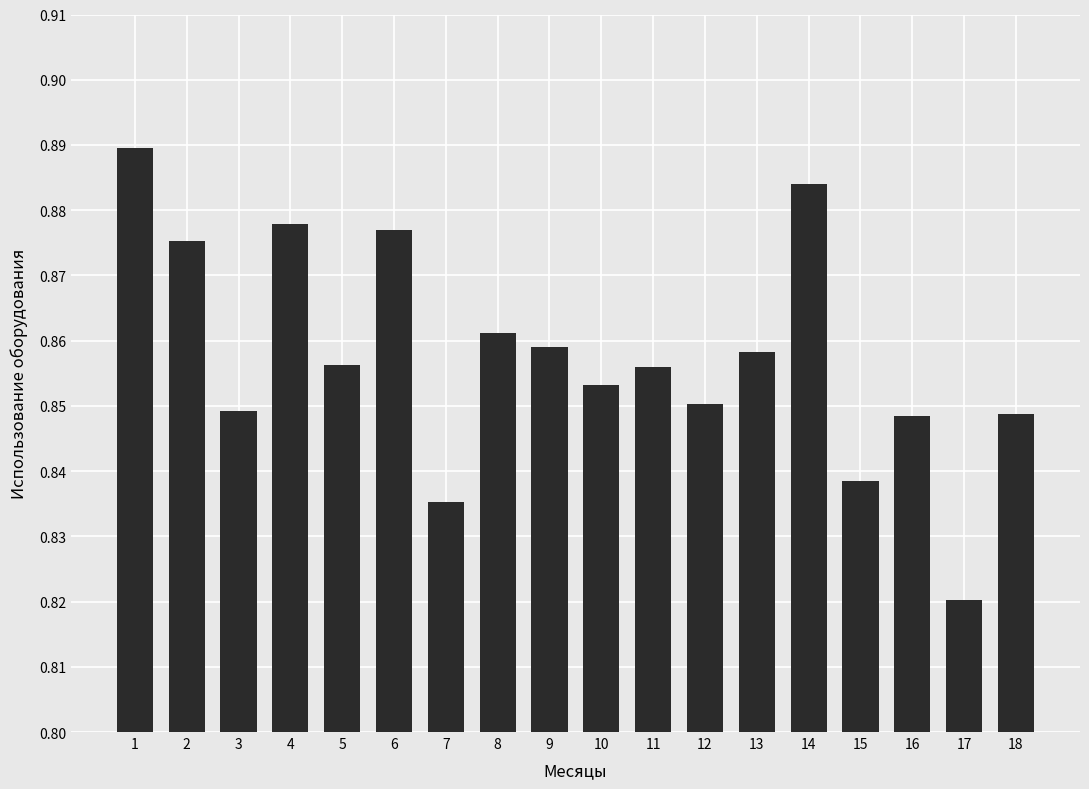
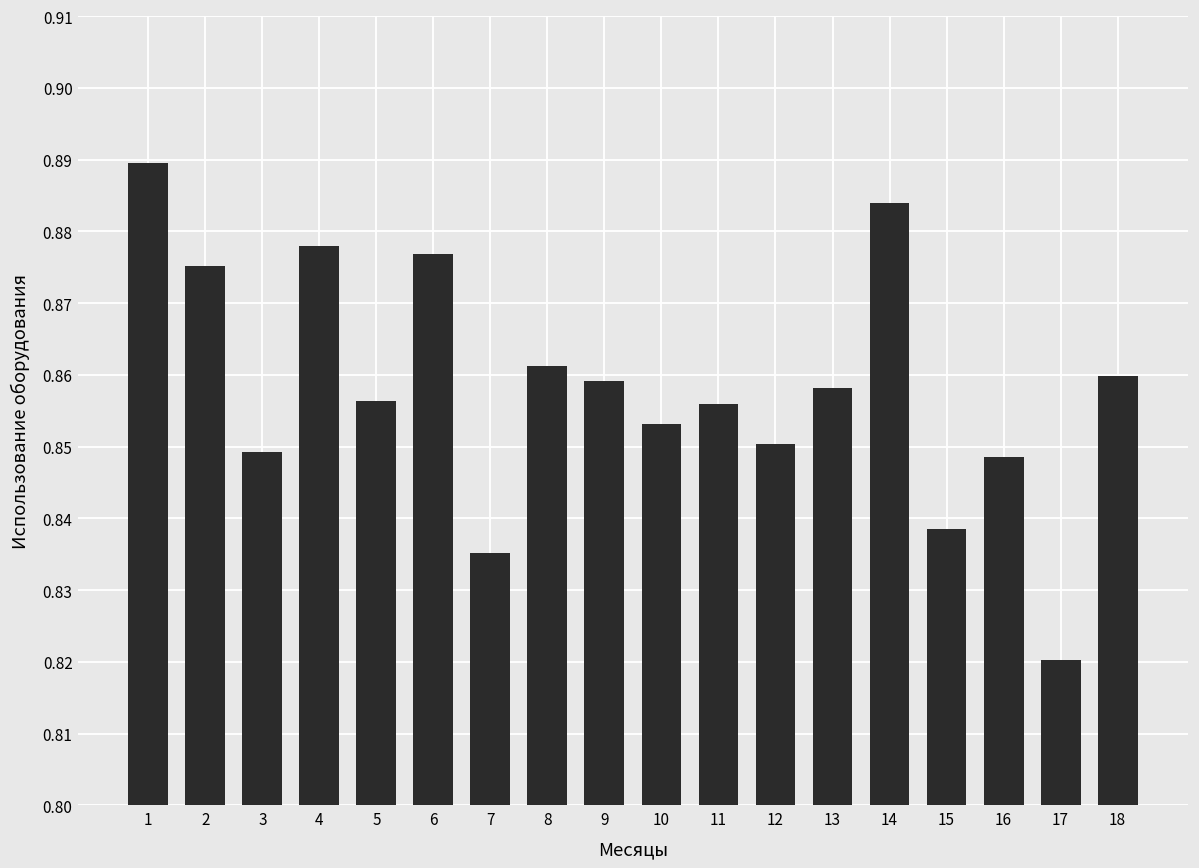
18: 0.849 -> 0.860
